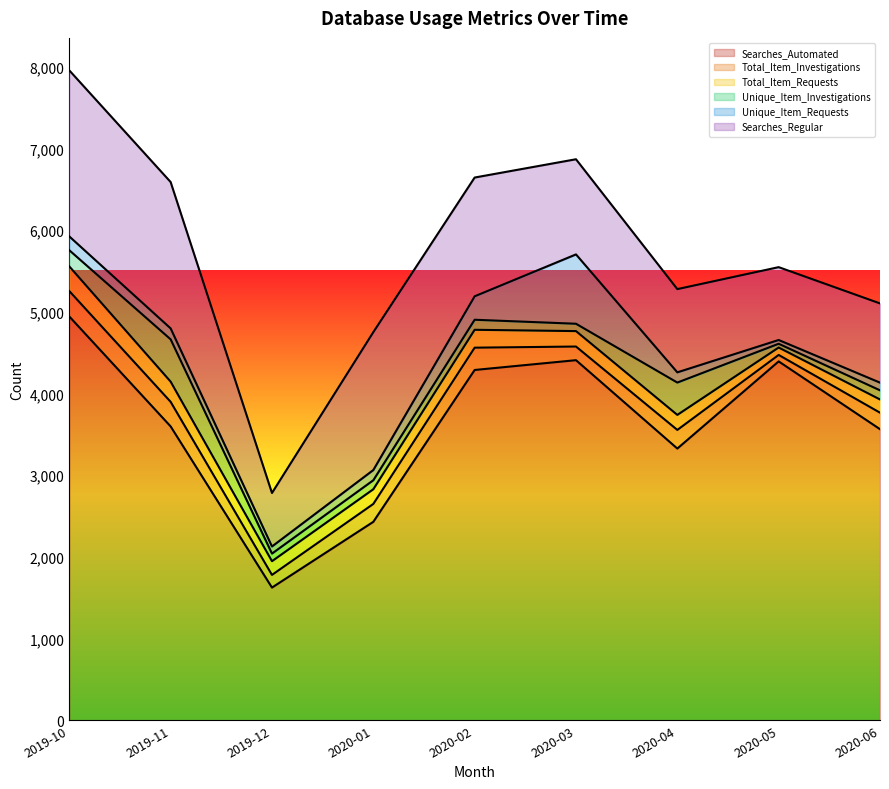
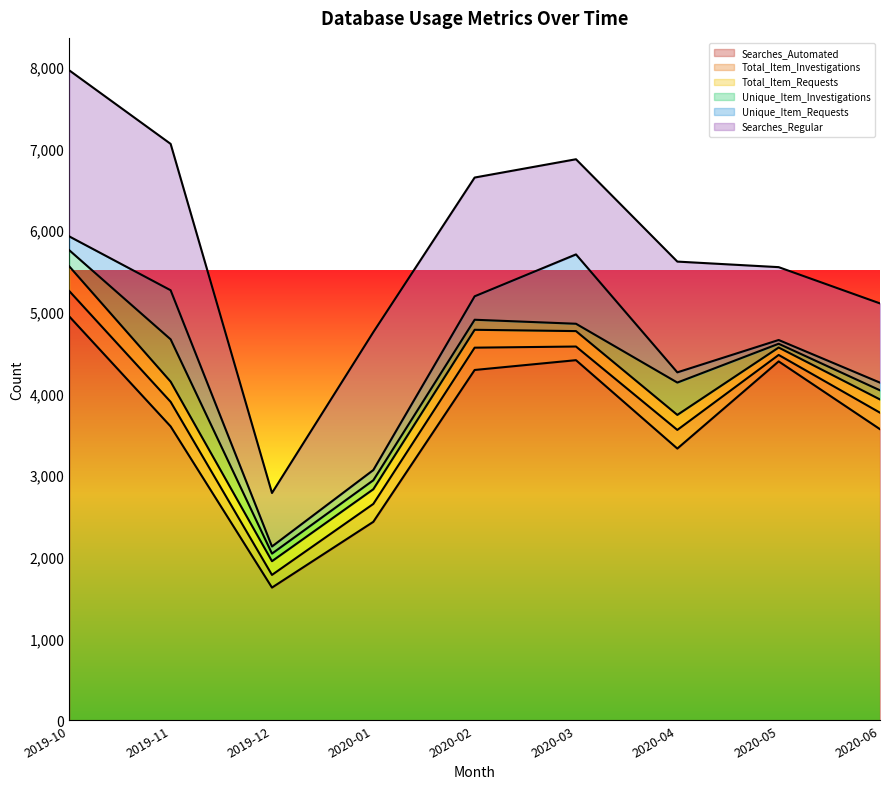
Unique_Item_Requests, 2019-11: 100 -> 600
Searches_Regular, 2020-04: 1,000 -> 1,400
